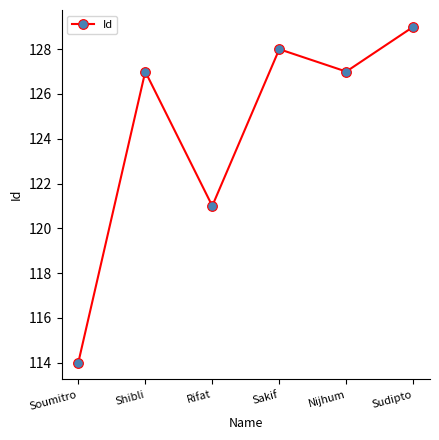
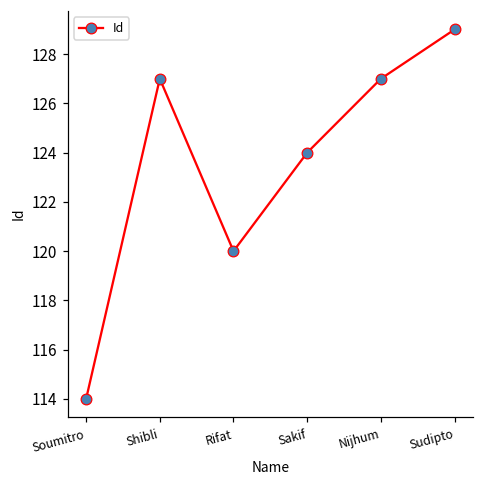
Rifat: 121 -> 120
Sakif: 128 -> 124
